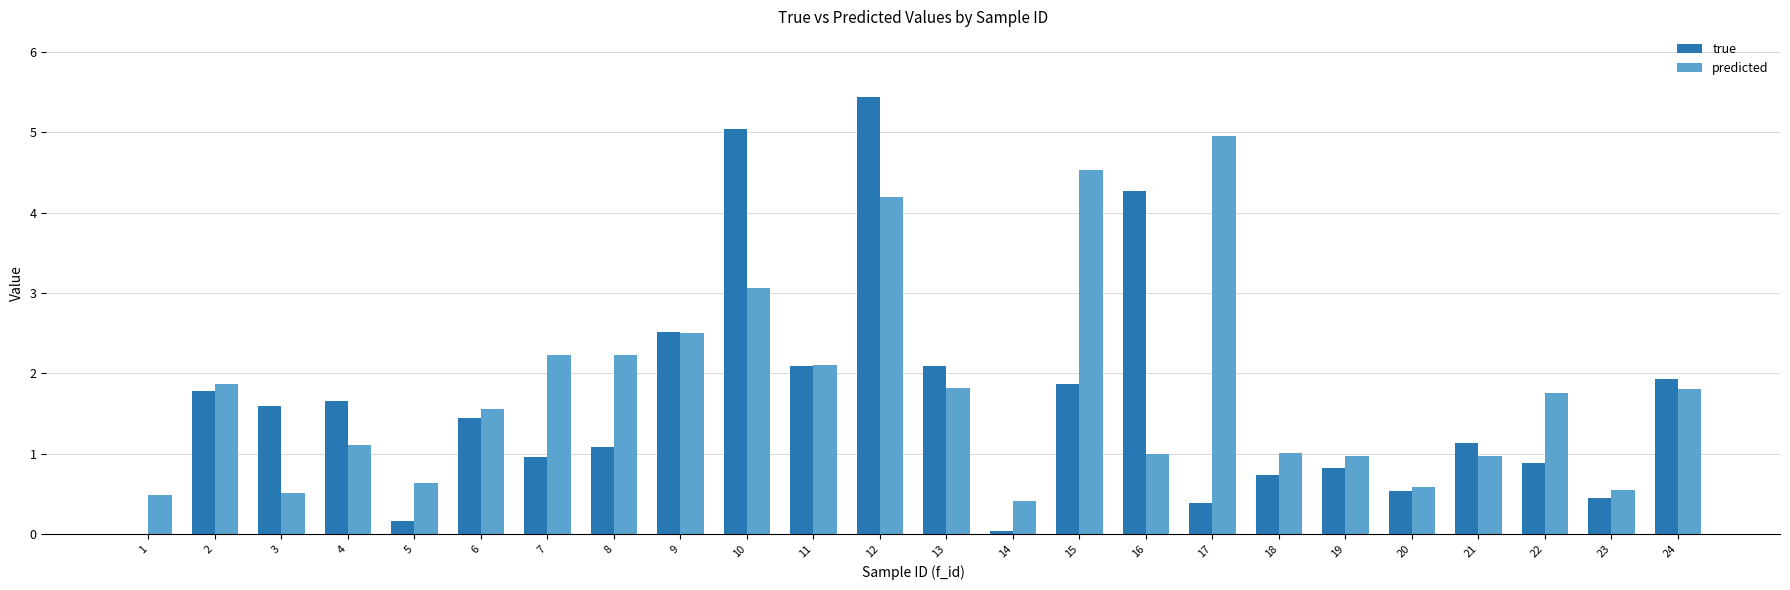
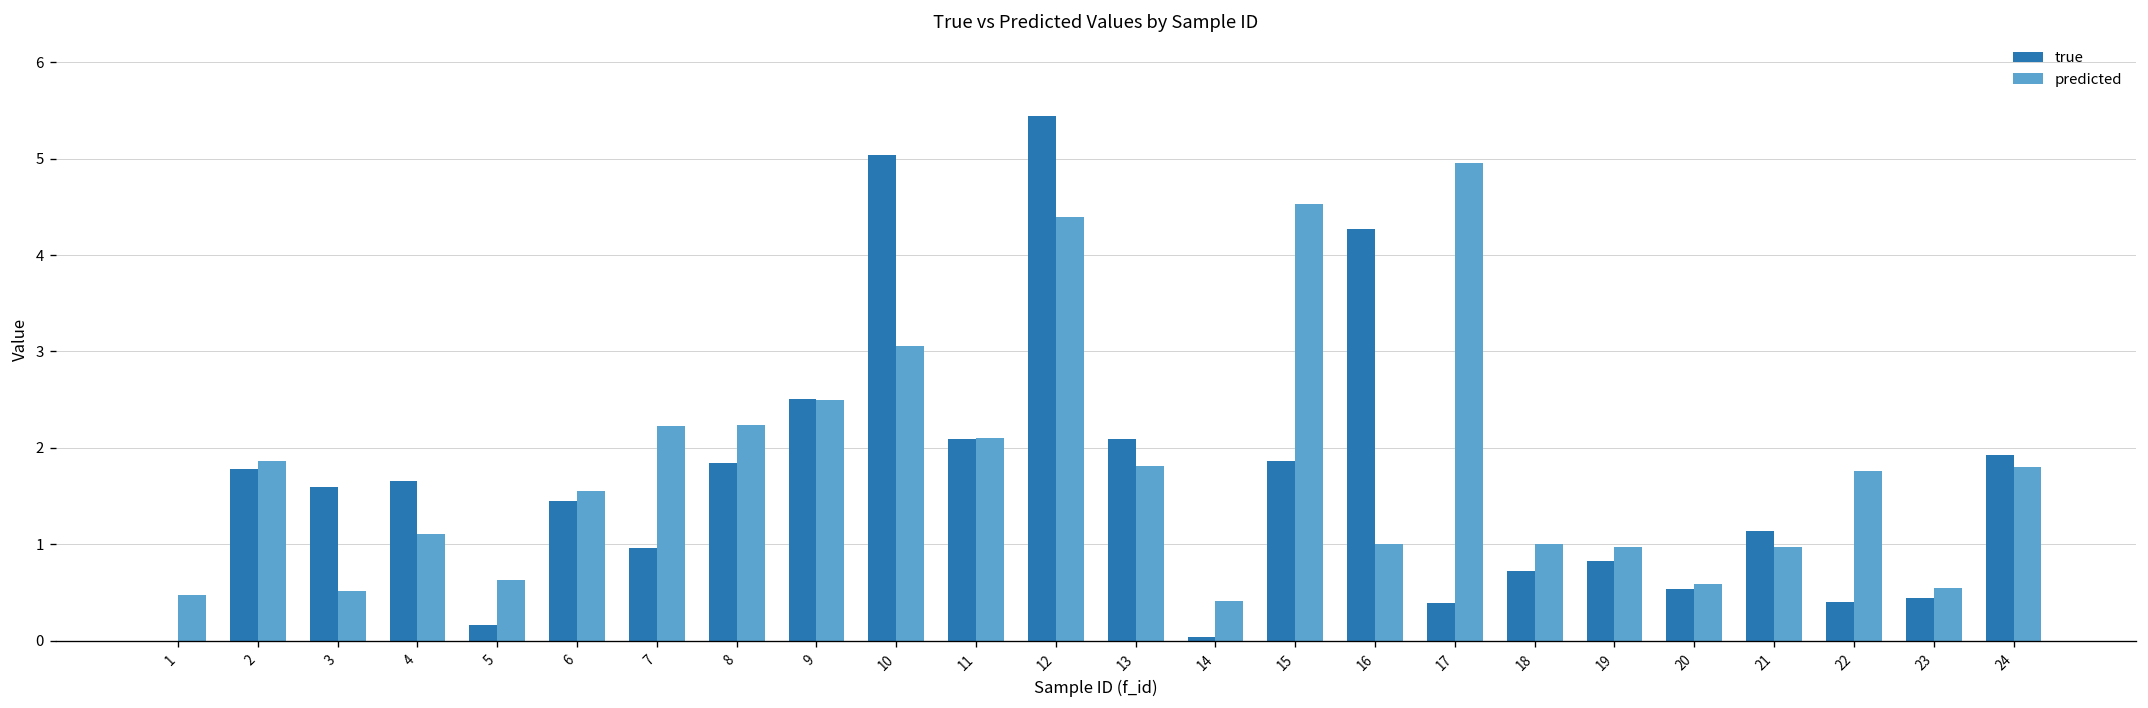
true, 8: 1.1 -> 1.8
predicted, 12: 4.2 -> 4.4
true, 22: 0.9 -> 0.4
